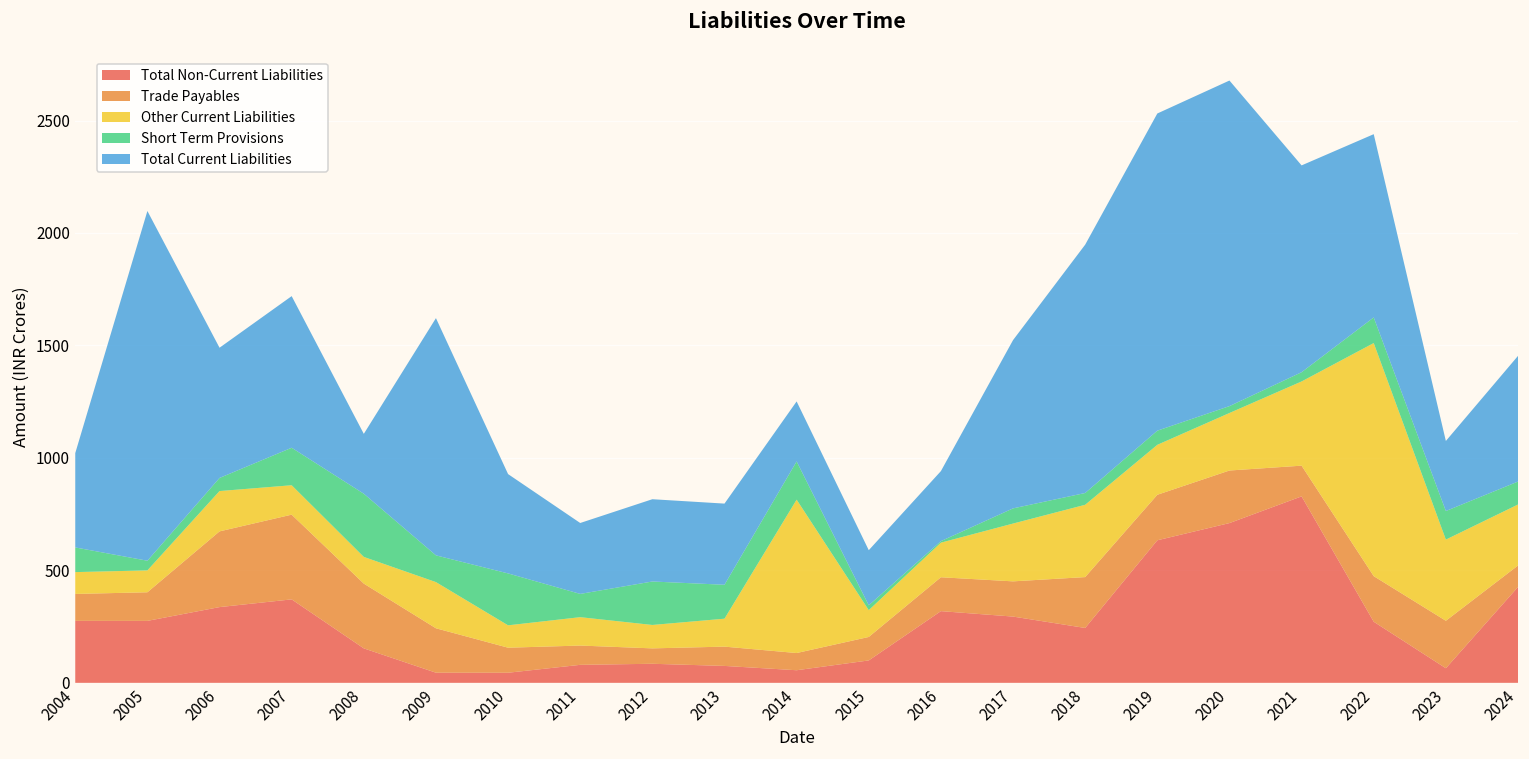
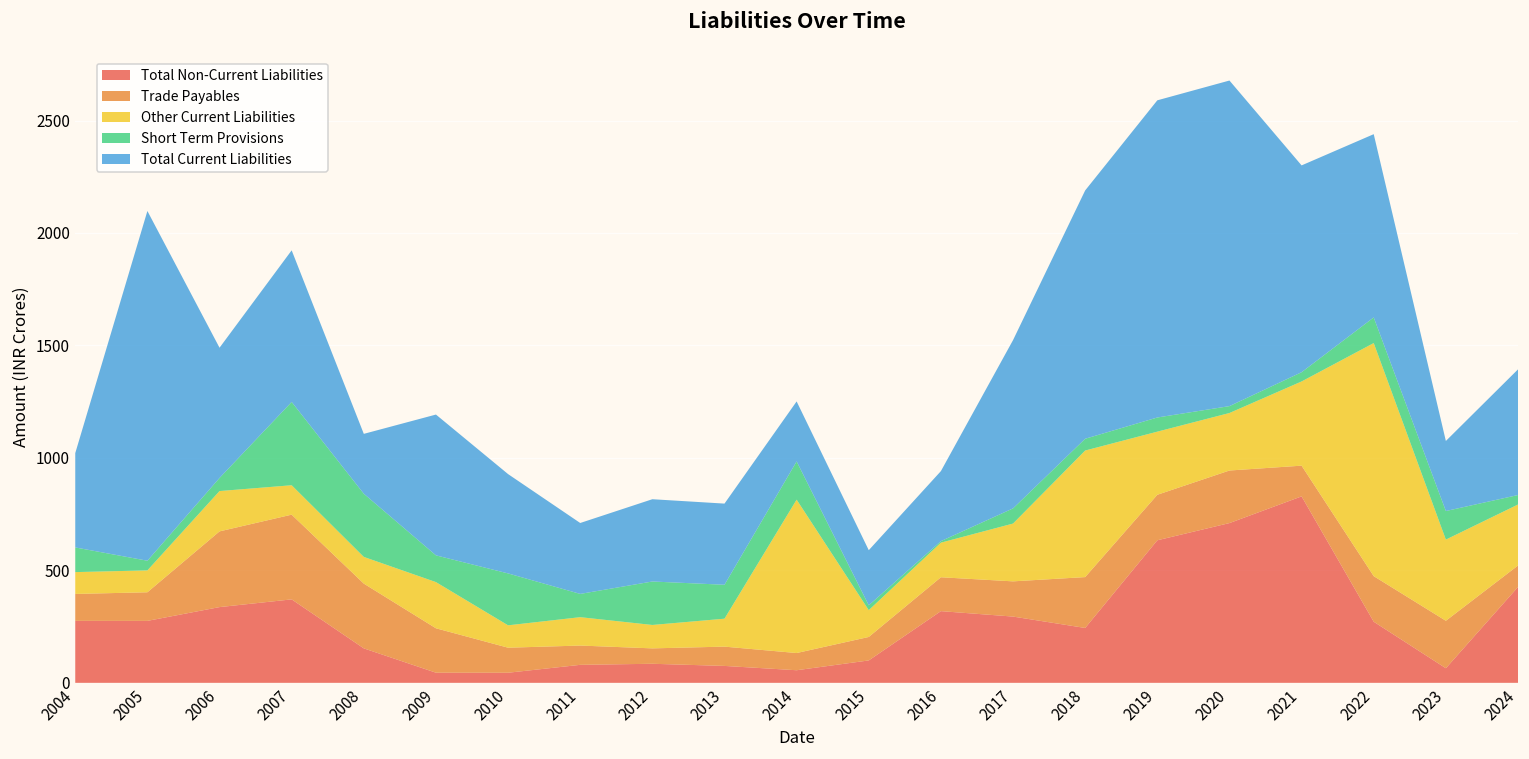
Short Term Provisions, 2007: 170 -> 370
Total Current Liabilities, 2009: 1050 -> 630
Other Current Liabilities, 2018: 320 -> 560
Other Current Liabilities, 2019: 220 -> 280
Short Term Provisions, 2024: 100 -> 40
